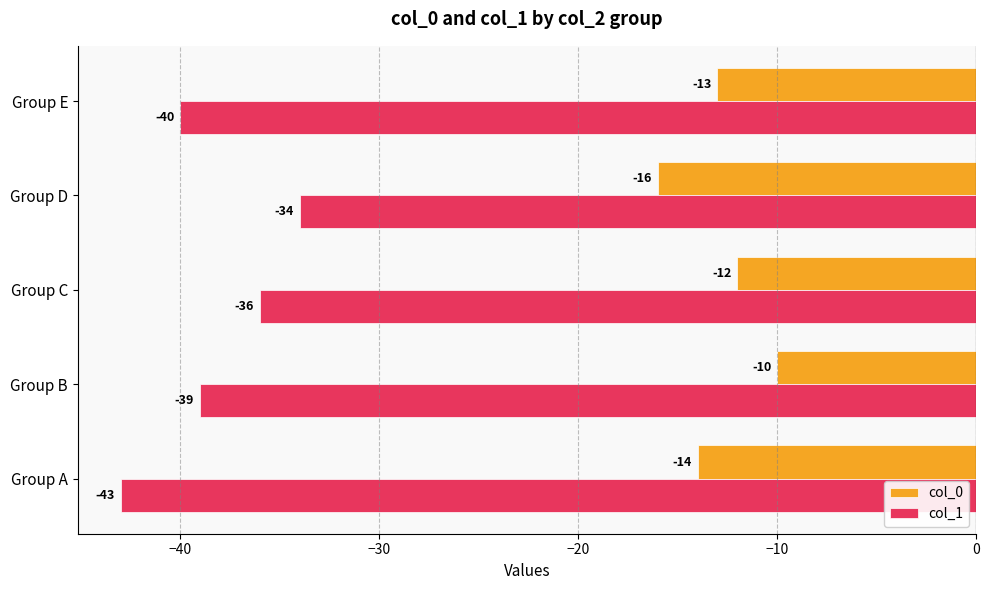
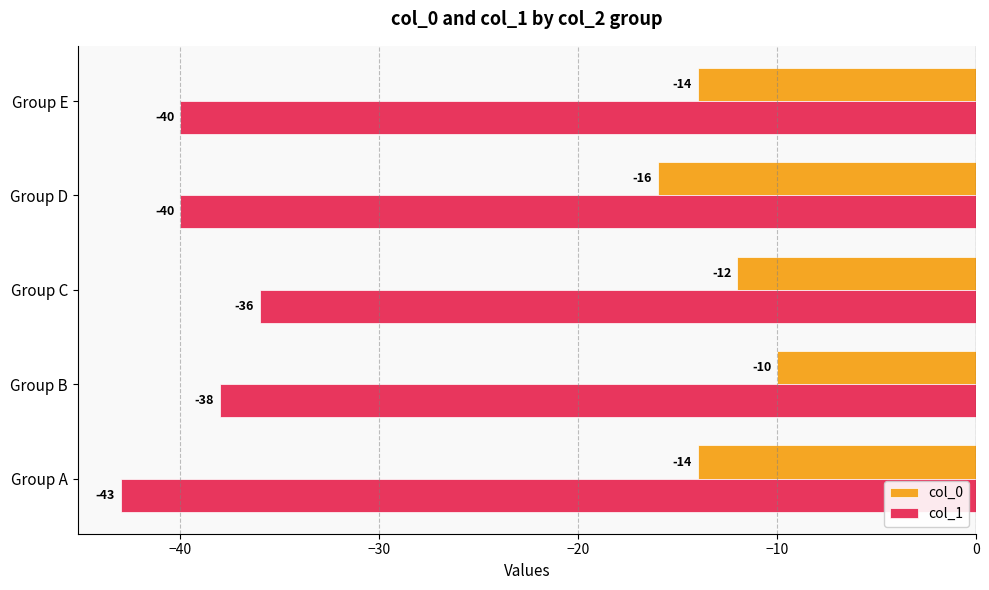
col_0, Group E: -13 -> -14
col_1, Group D: -34 -> -40
col_1, Group B: -39 -> -38
